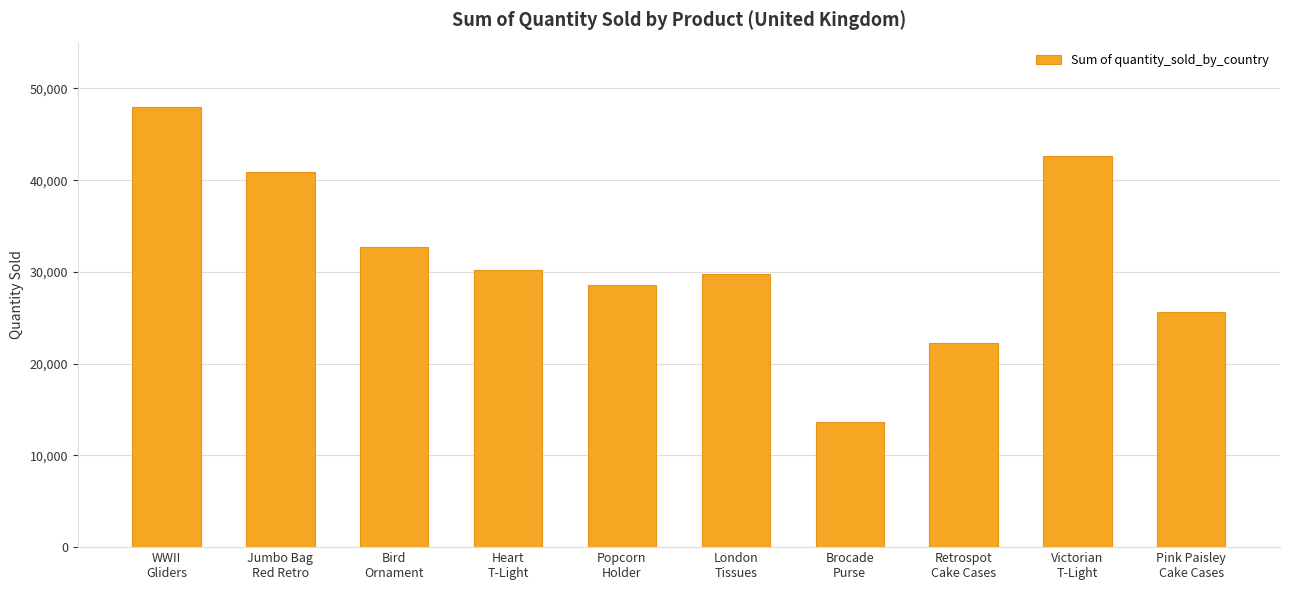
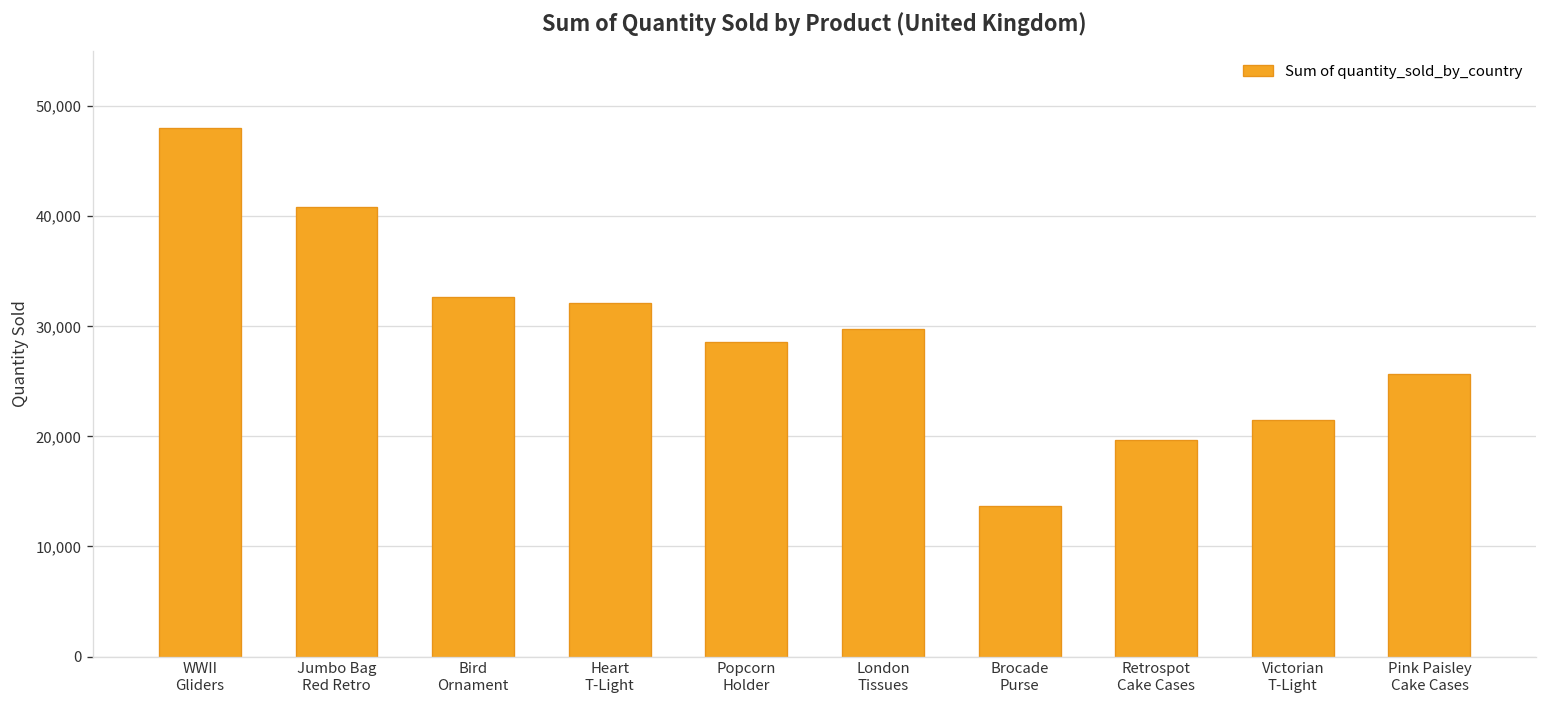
Heart T-Light: 30,000 -> 32,000
Retrospot Cake Cases: 22,000 -> 20,000
Victorian T-Light: 43,000 -> 21,000
